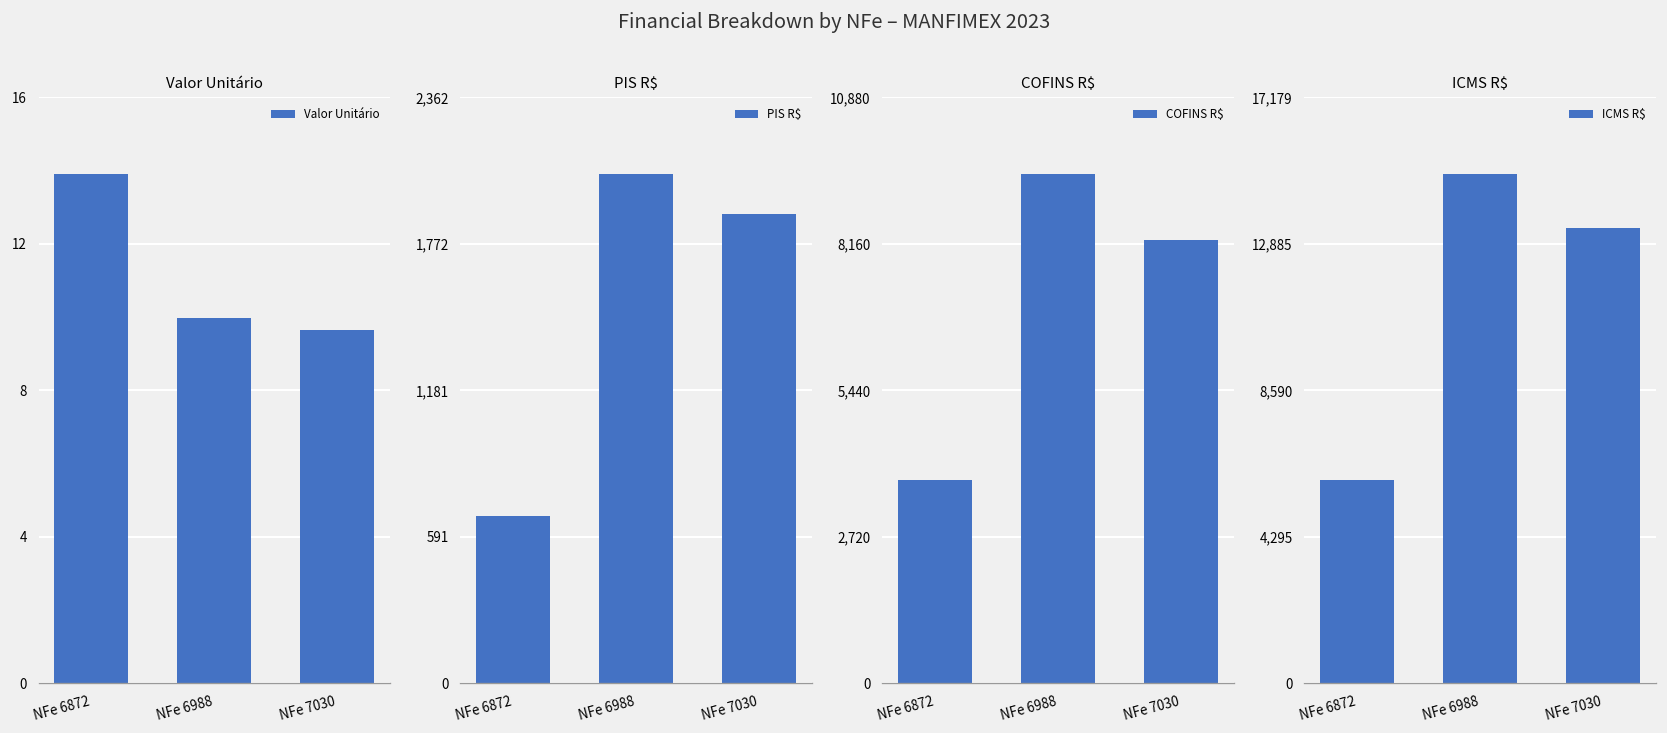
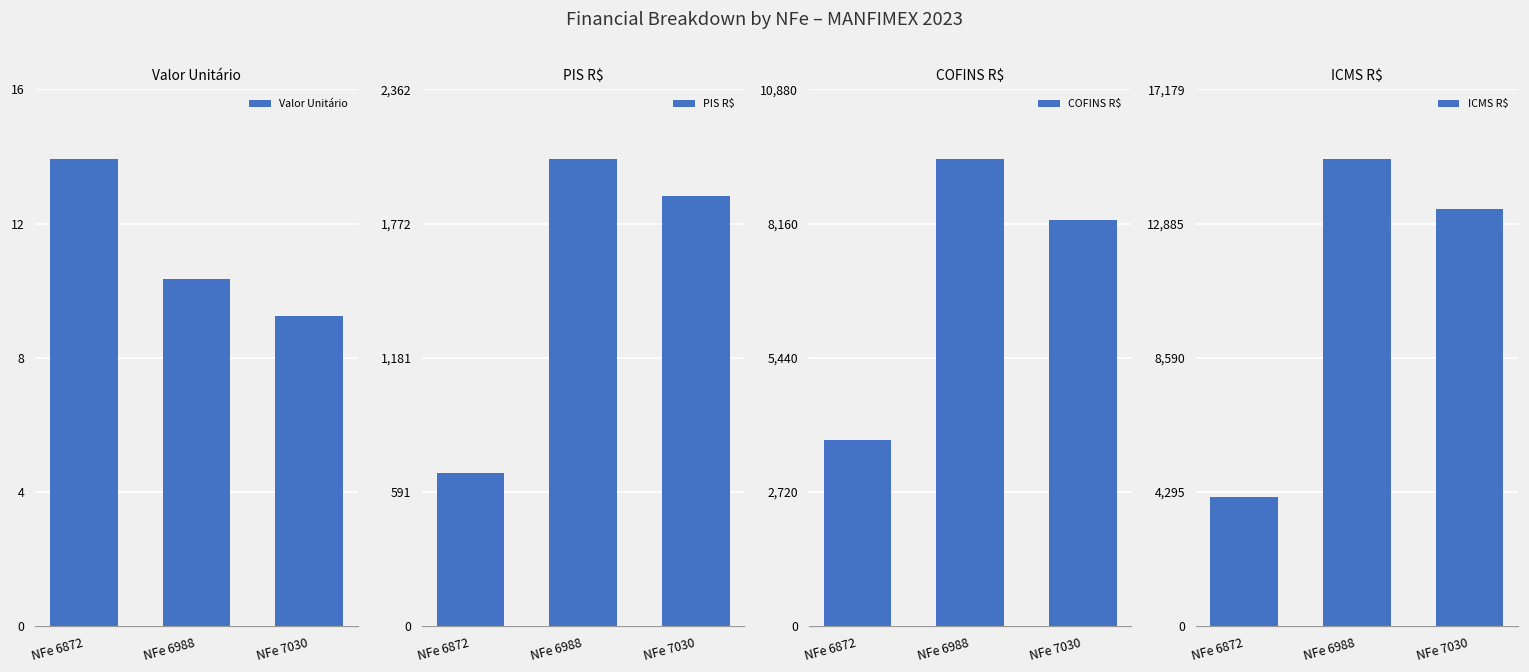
Valor Unitário, NFe 6988: 10.2 -> 10.6
Valor Unitário, NFe 7030: 9.9 -> 9.5
ICMS R$, NFe 6872: 6,000 -> 4,100
